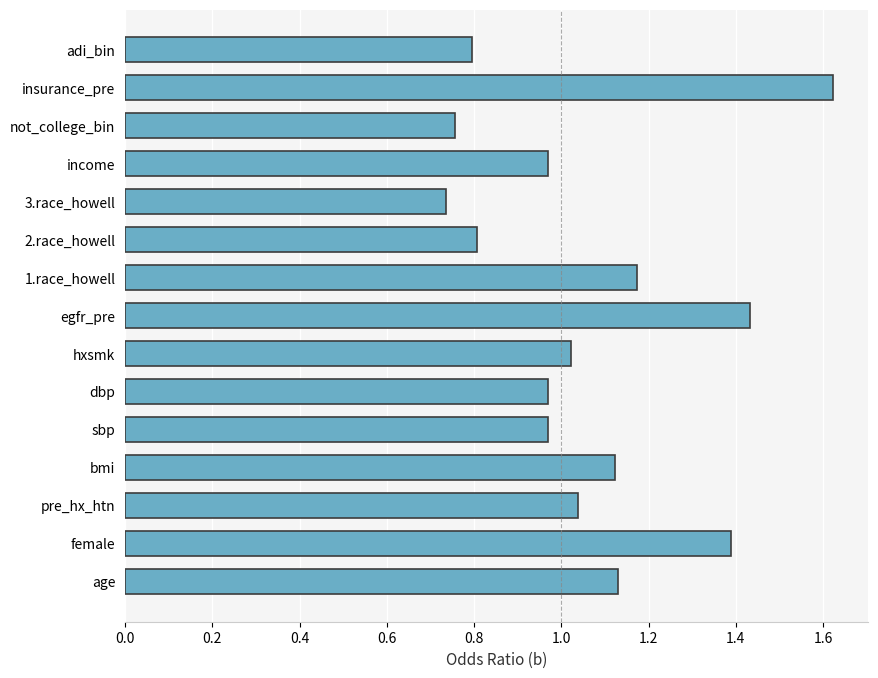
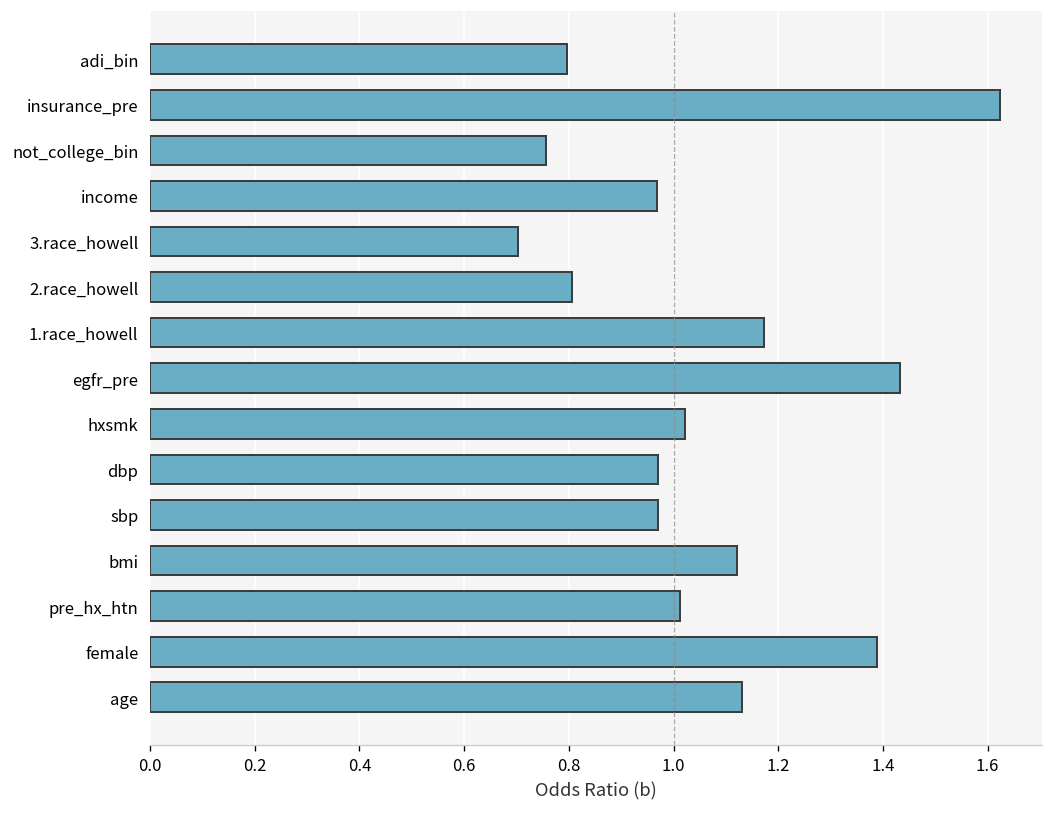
3.race_howell: 0.74 -> 0.70
pre_hx_htn: 1.04 -> 1.01
